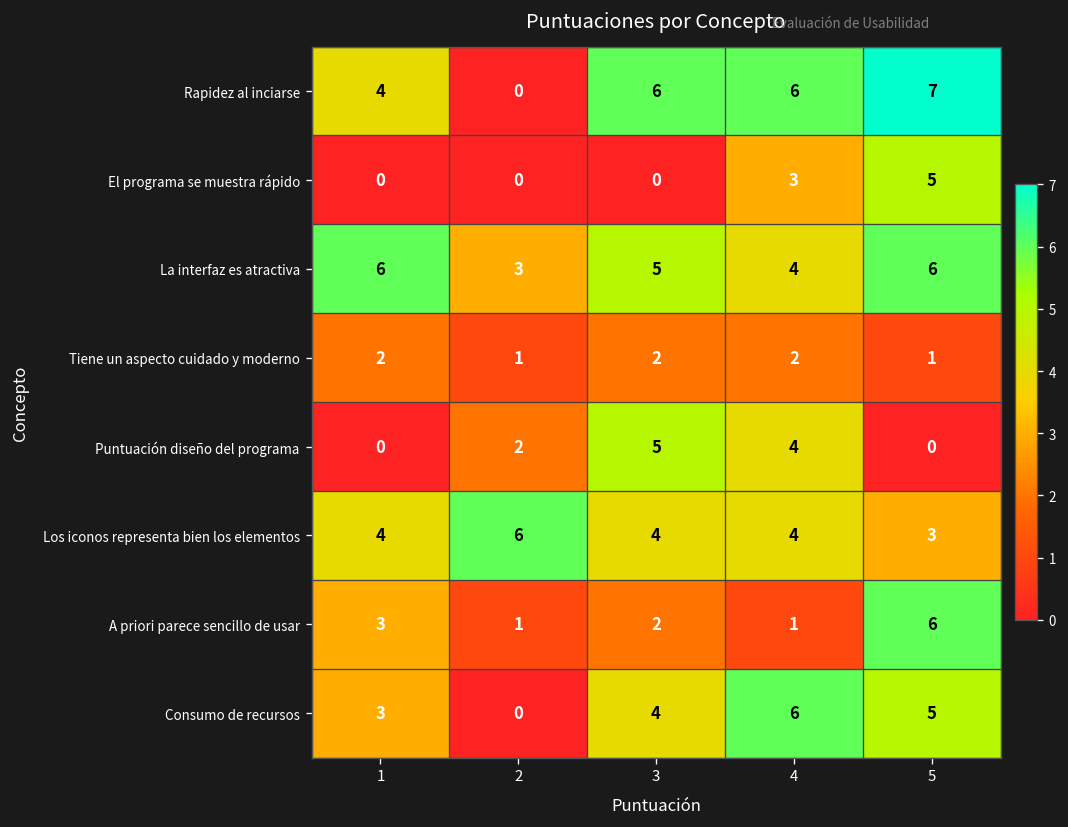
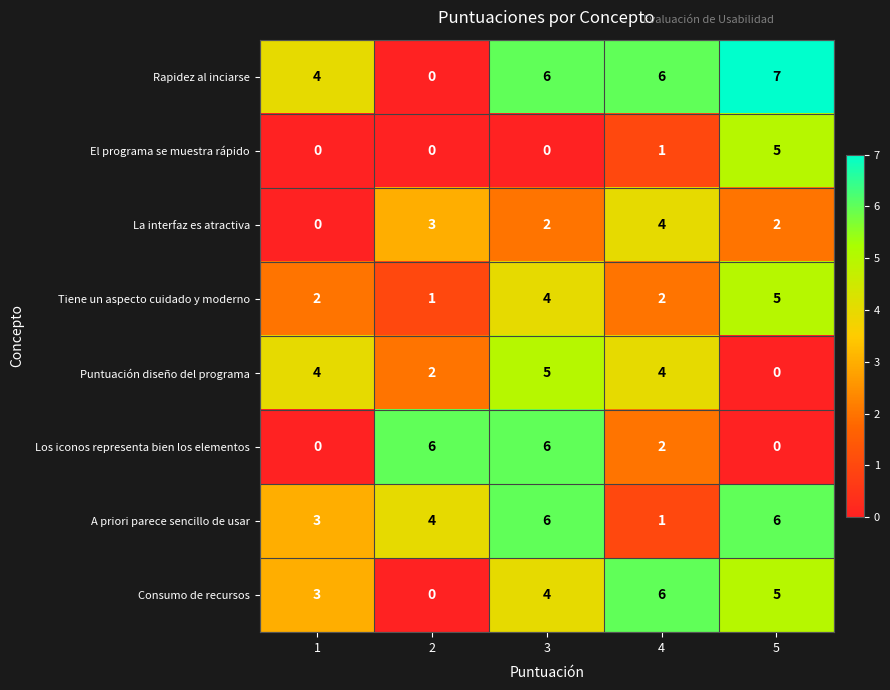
El programa se muestra rápido, 4: 3 -> 1
La interfaz es atractiva, 1: 6 -> 0
La interfaz es atractiva, 3: 5 -> 2
La interfaz es atractiva, 5: 6 -> 2
Tiene un aspecto cuidado y moderno, 3: 2 -> 4
Tiene un aspecto cuidado y moderno, 5: 1 -> 5
Puntuación diseño del programa, 1: 0 -> 4
Los iconos representa bien los elementos, 1: 4 -> 0
Los iconos representa bien los elementos, 3: 4 -> 6
Los iconos representa bien los elementos, 4: 4 -> 2
Los iconos representa bien los elementos, 5: 3 -> 0
A priori parece sencillo de usar, 2: 1 -> 4
A priori parece sencillo de usar, 3: 2 -> 6
